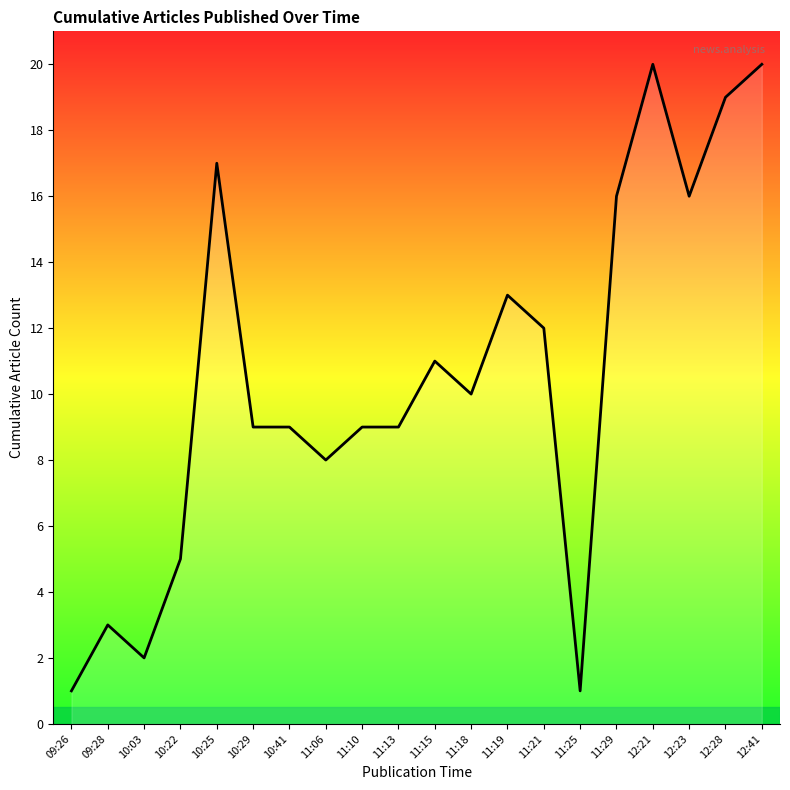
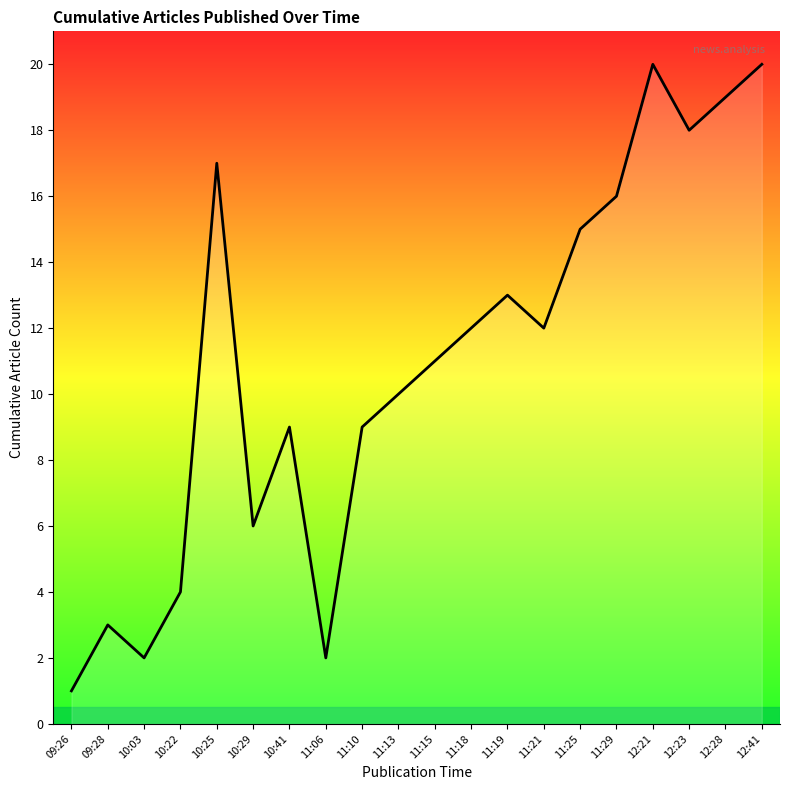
10:22: 5 -> 4
10:29: 9 -> 6
11:06: 8 -> 2
11:13: 9 -> 10
11:18: 10 -> 12
11:25: 1 -> 15
12:23: 16 -> 18
